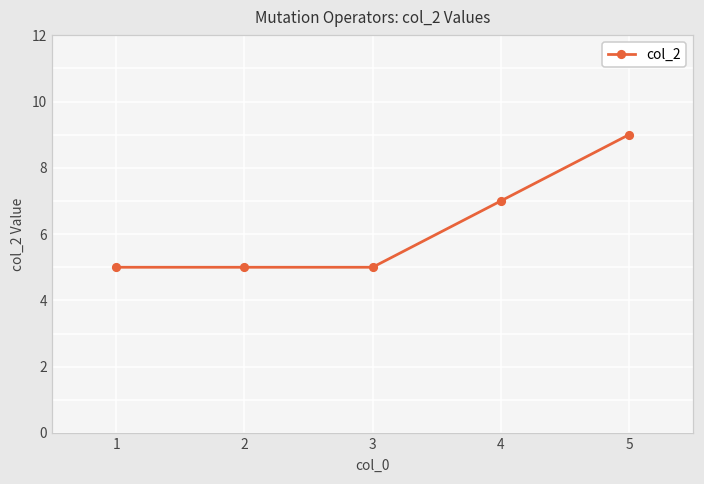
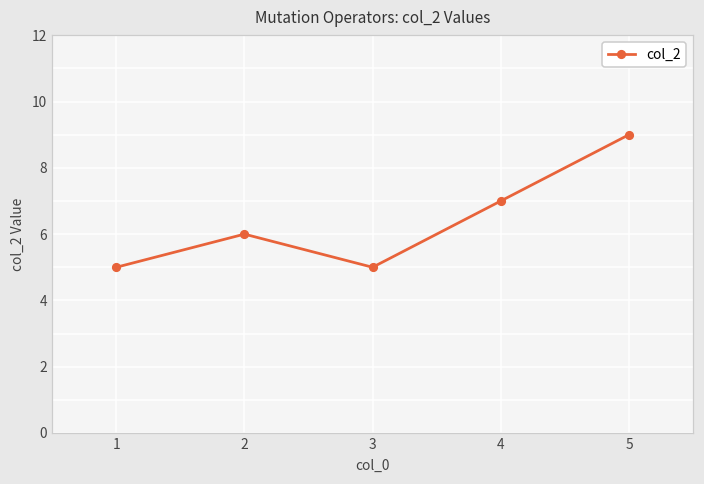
2: 5 -> 6
